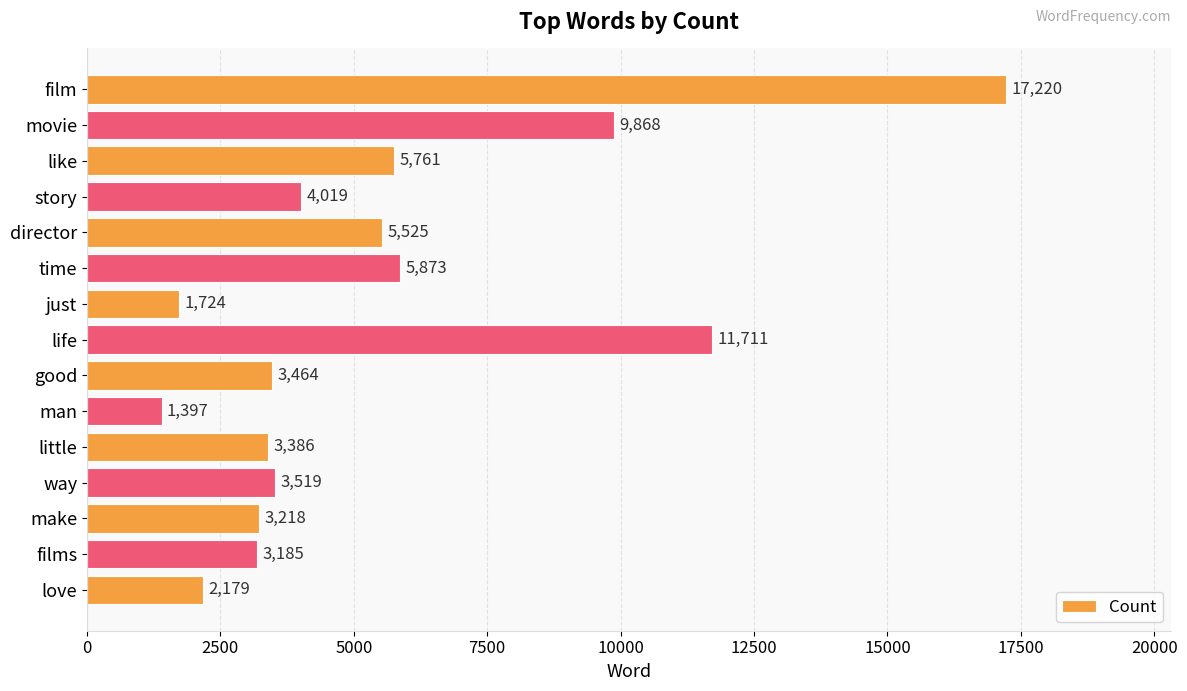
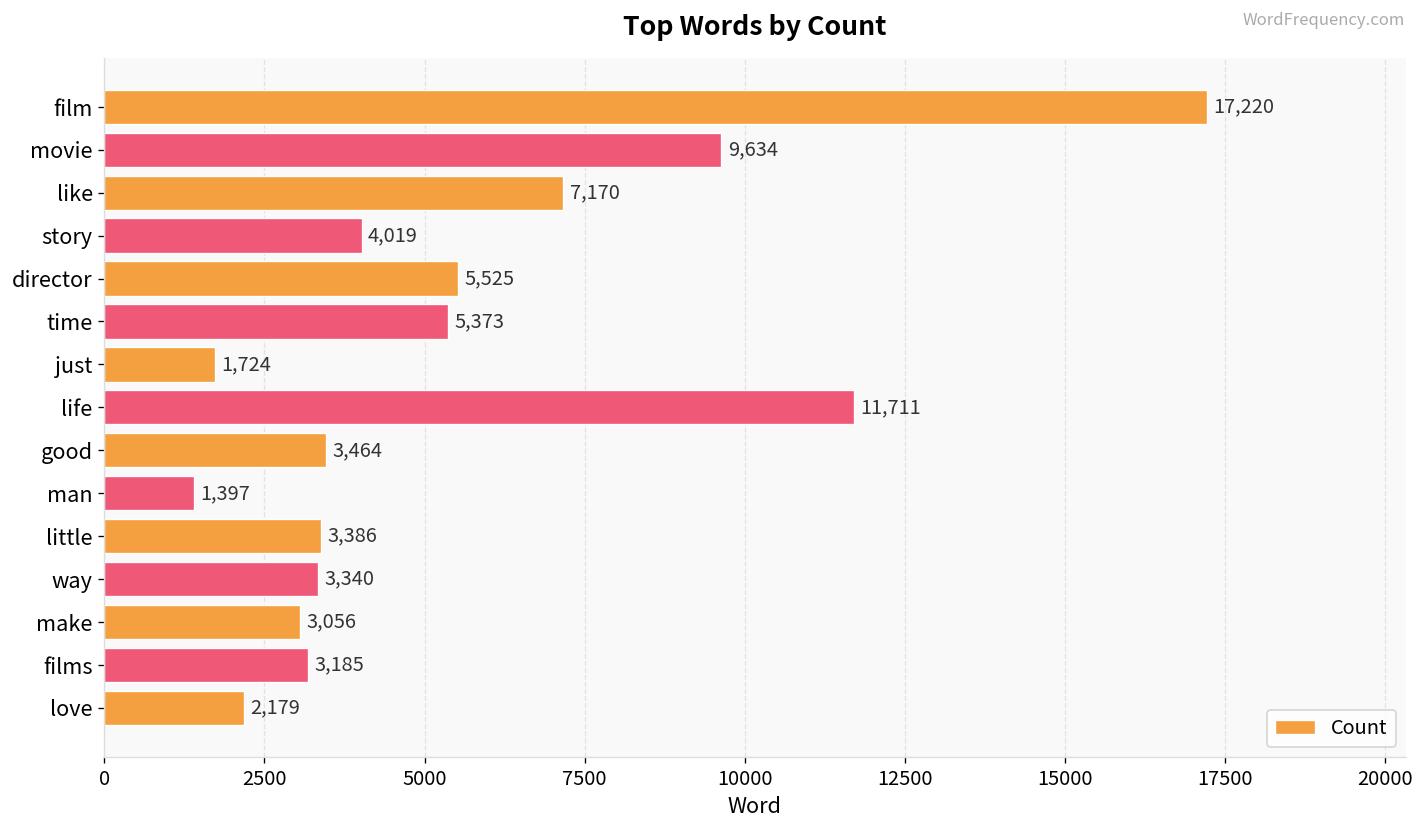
movie: 9,868 -> 9,634
like: 5,761 -> 7,170
time: 5,873 -> 5,373
way: 3,519 -> 3,340
make: 3,218 -> 3,056
